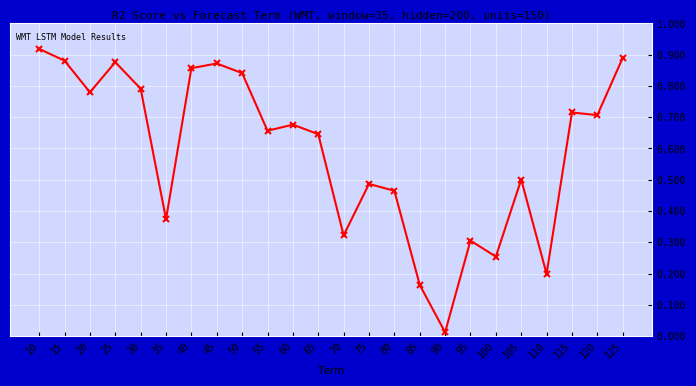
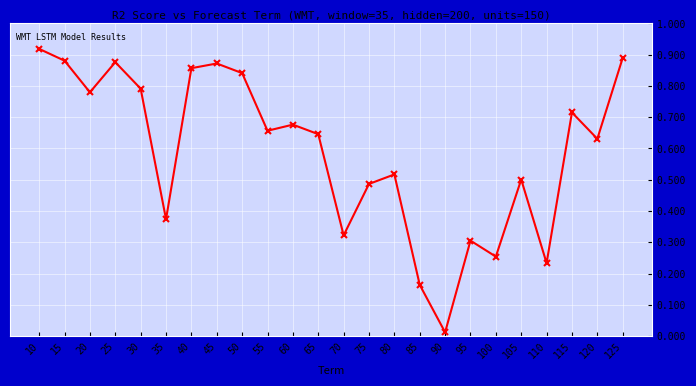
80: 0.46 -> 0.52
110: 0.20 -> 0.23
120: 0.71 -> 0.63
